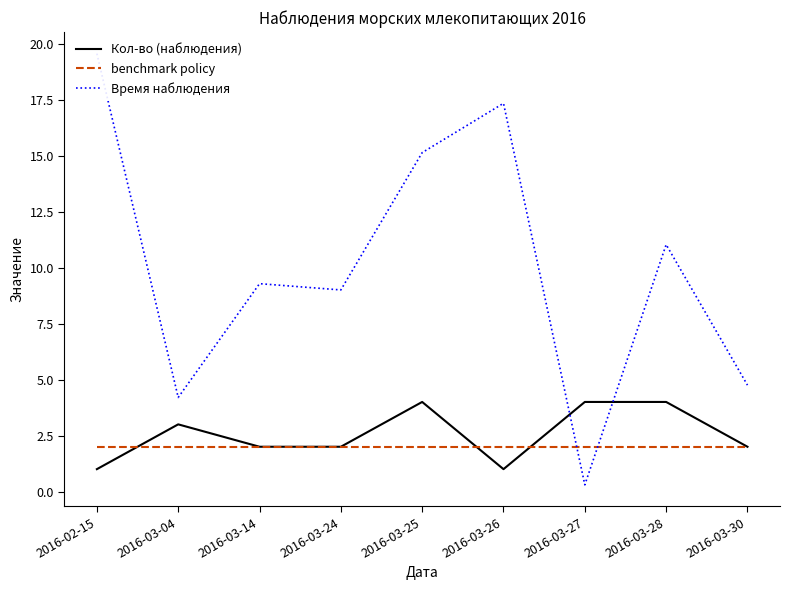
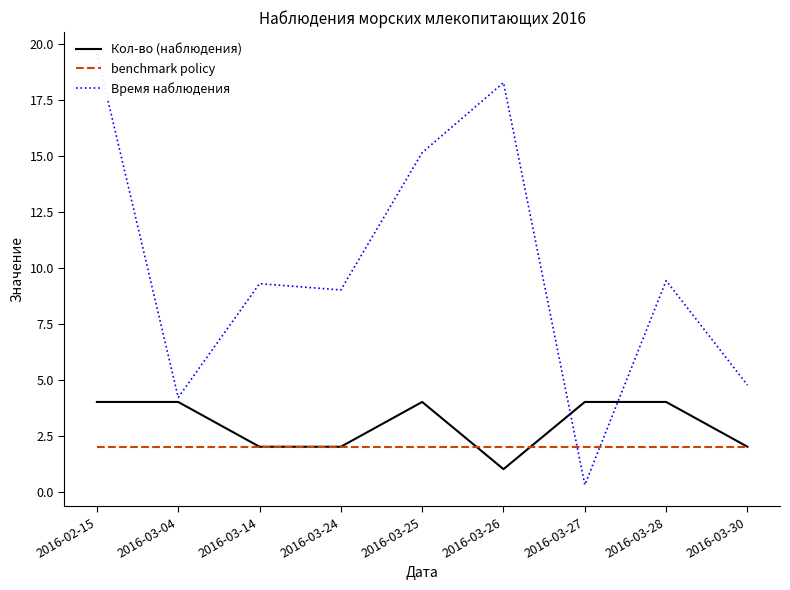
Кол-во (наблюдения), 2016-02-15: 1 -> 4
Кол-во (наблюдения), 2016-03-04: 3 -> 4
Время наблюдения, 2016-03-26: 17.3 -> 18.3
Время наблюдения, 2016-03-28: 11.0 -> 9.4
